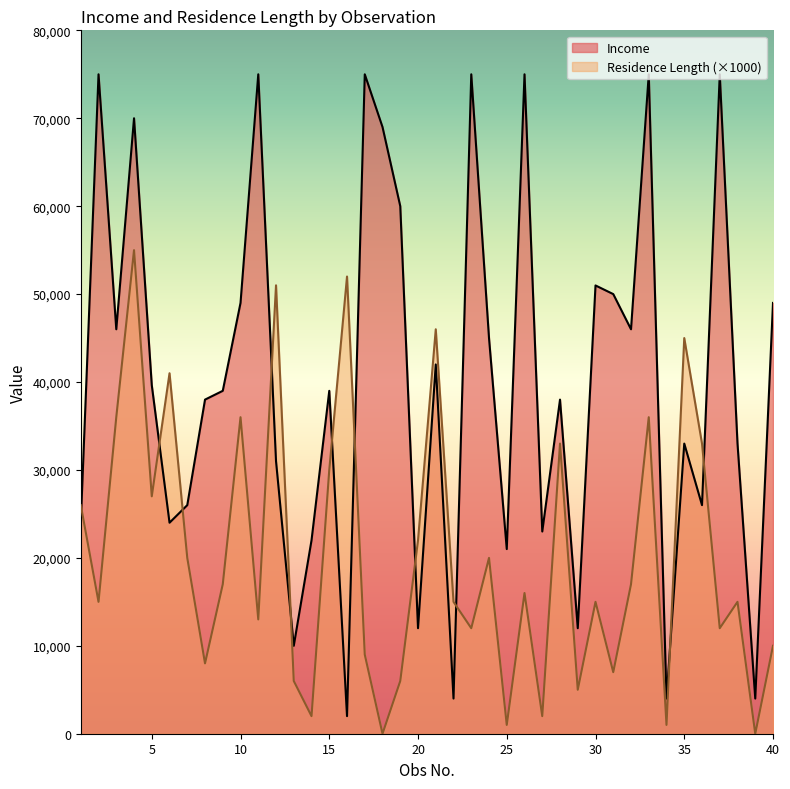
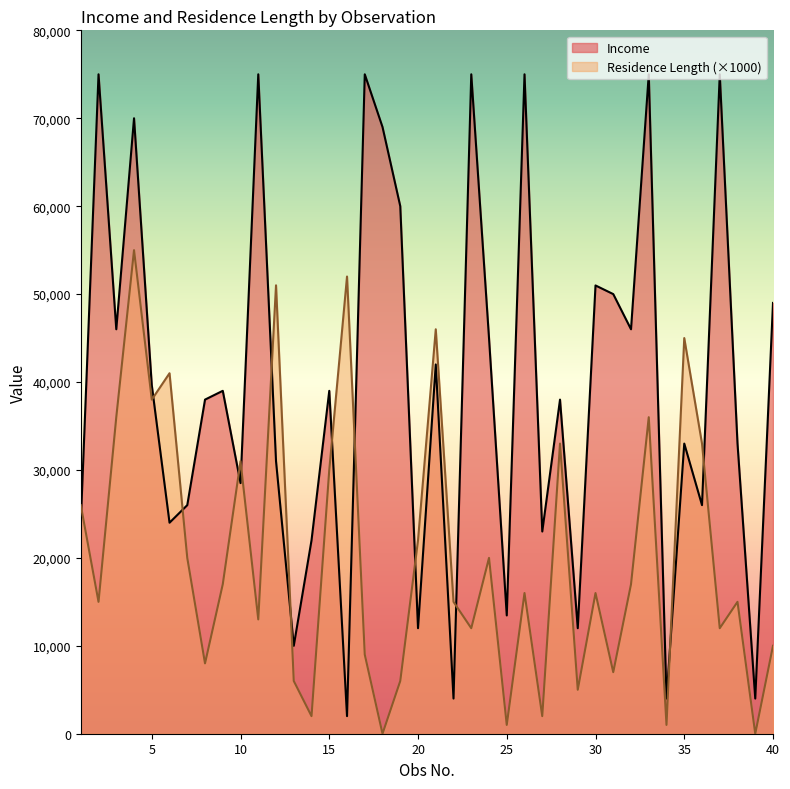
Residence Length (×1000), 5: 27,000 -> 38,000
Income, 10: 49,000 -> 29,000
Residence Length (×1000), 10: 36,000 -> 31,000
Income, 25: 21,000 -> 13,000
Residence Length (×1000), 30: 15,000 -> 16,000
